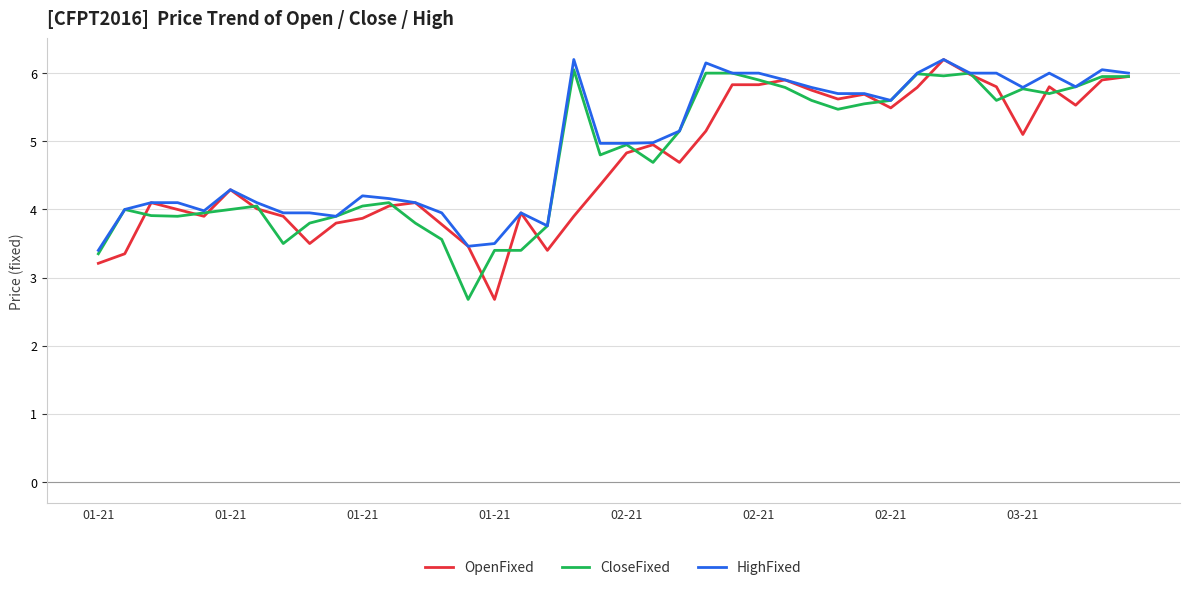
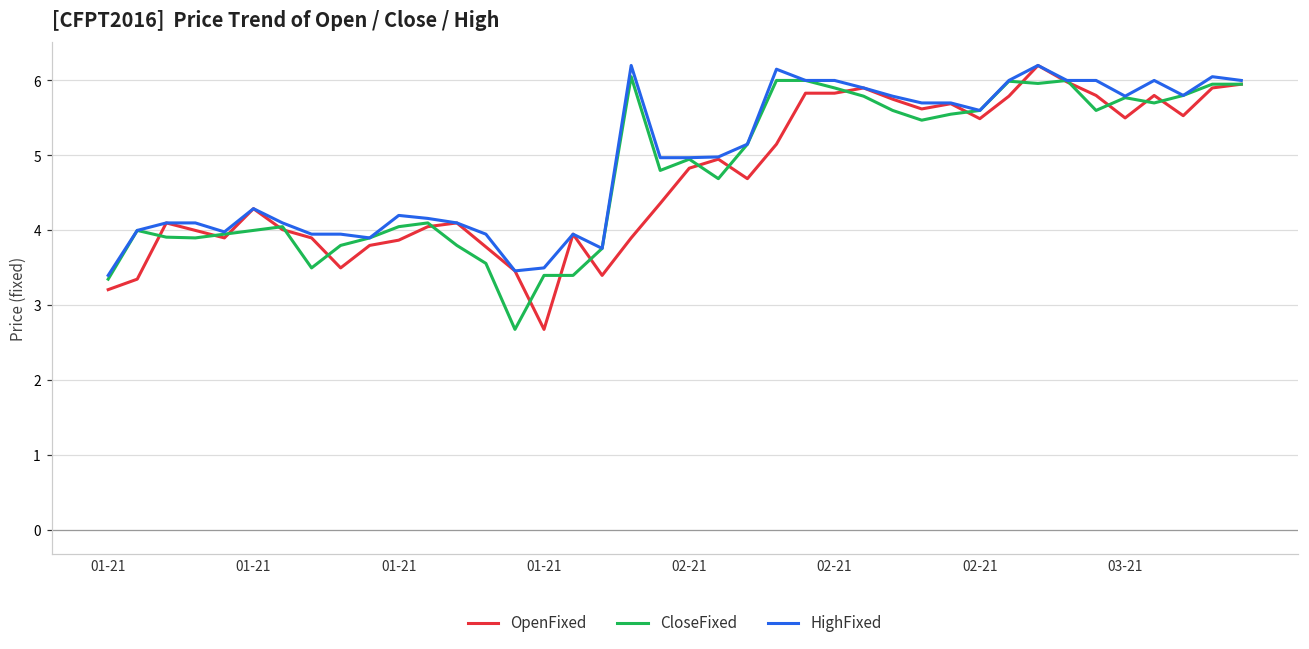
OpenFixed, 03-21: 5.1 -> 5.5
